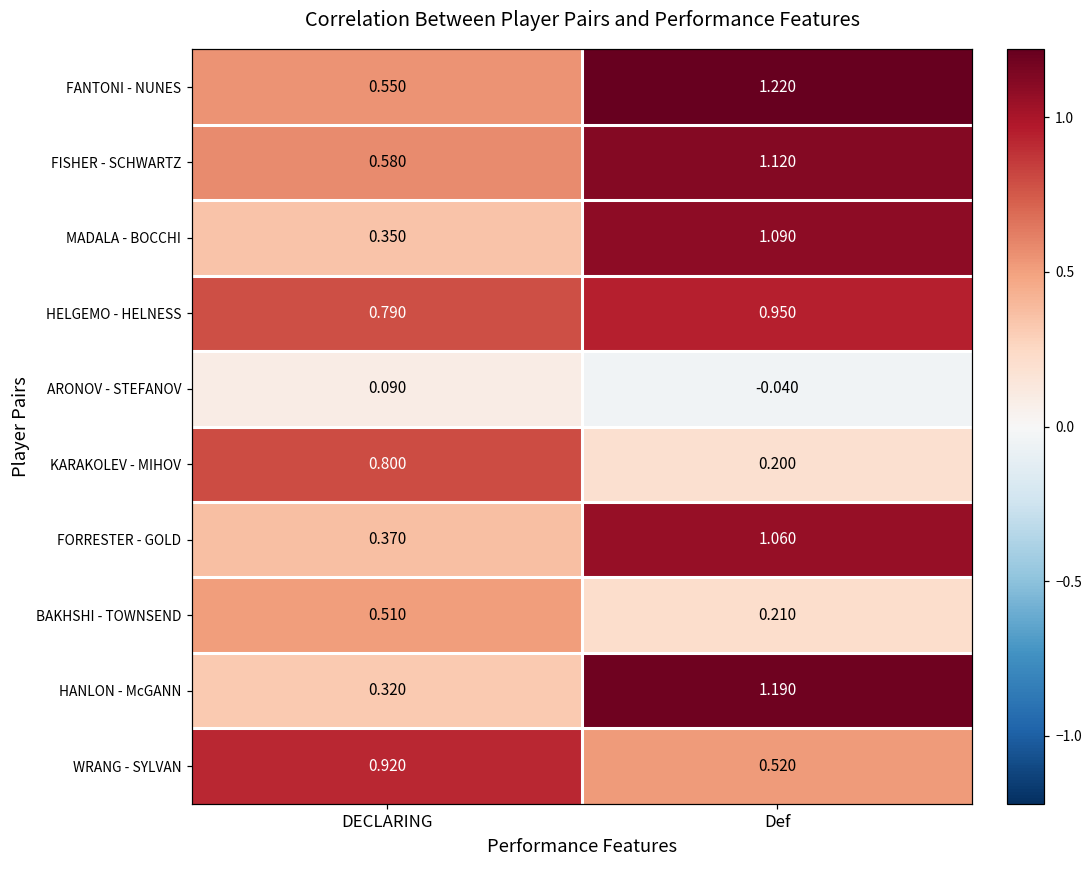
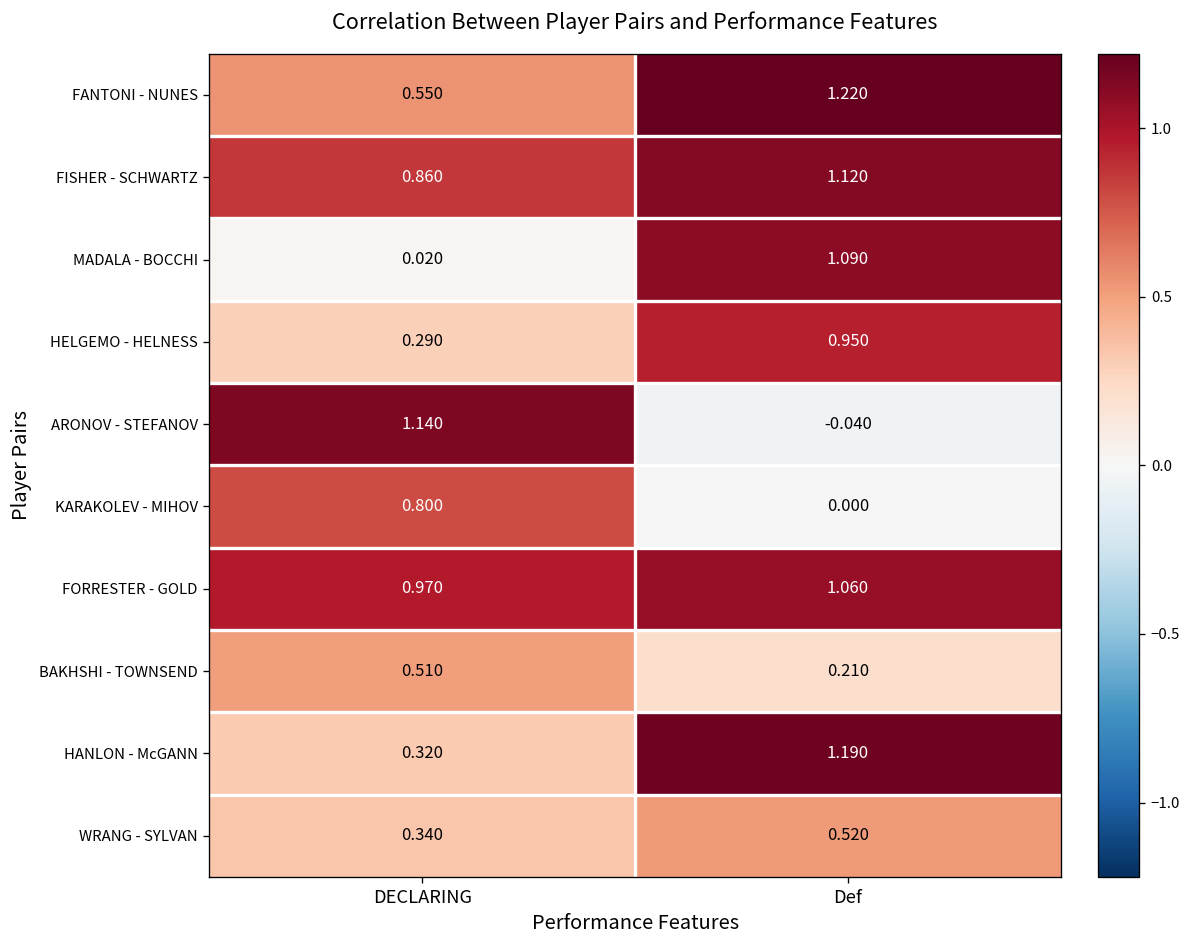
FISHER - SCHWARTZ, DECLARING: 0.580 -> 0.860
MADALA - BOCCHI, DECLARING: 0.350 -> 0.020
HELGEMO - HELNESS, DECLARING: 0.790 -> 0.290
ARONOV - STEFANOV, DECLARING: 0.090 -> 1.140
KARAKOLEV - MIHOV, Def: 0.200 -> 0.000
FORRESTER - GOLD, DECLARING: 0.370 -> 0.970
WRANG - SYLVAN, DECLARING: 0.920 -> 0.340
